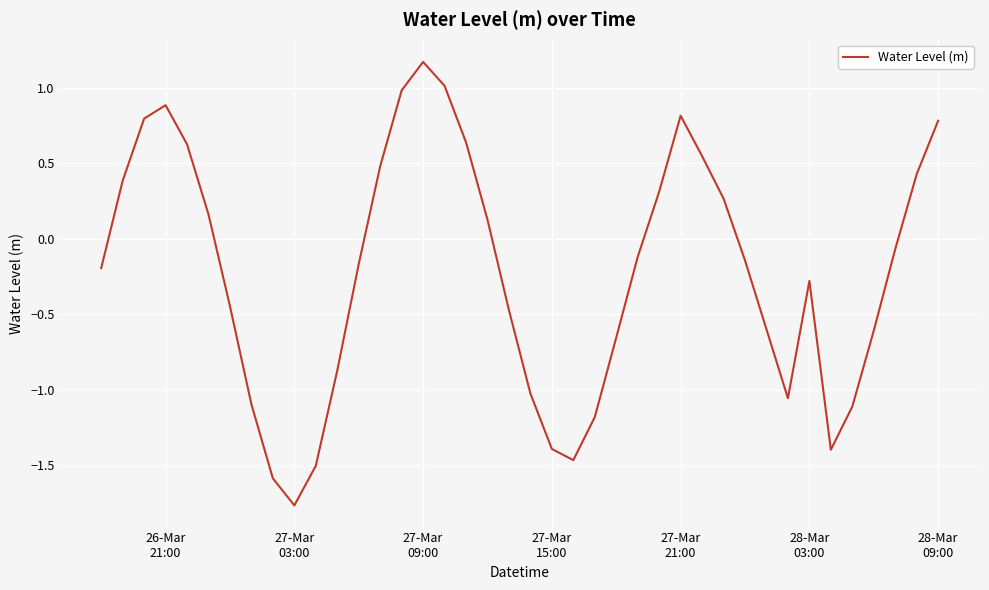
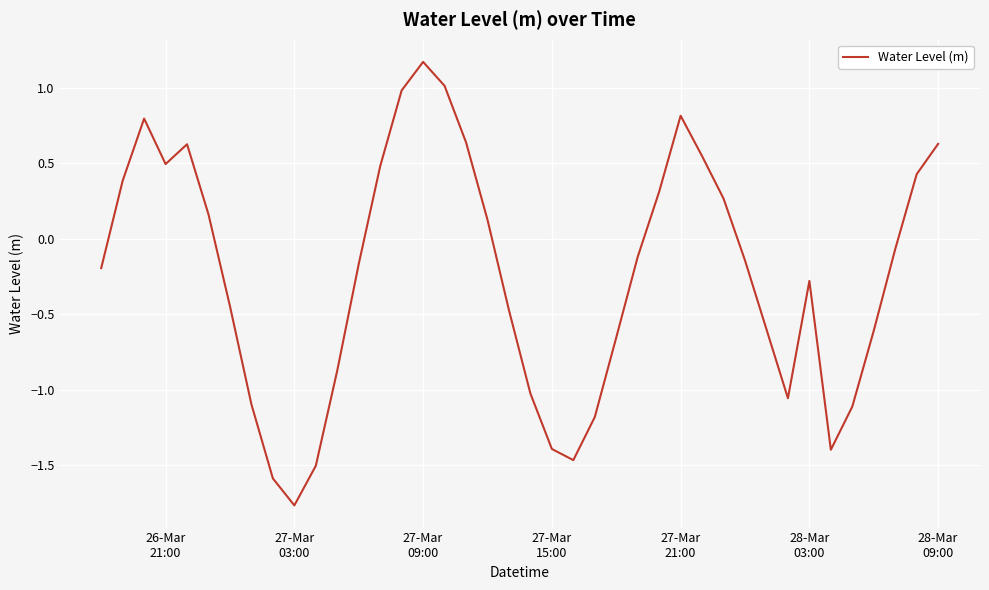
26-Mar 21:00: 0.88 -> 0.49
28-Mar 09:00: 0.78 -> 0.63
